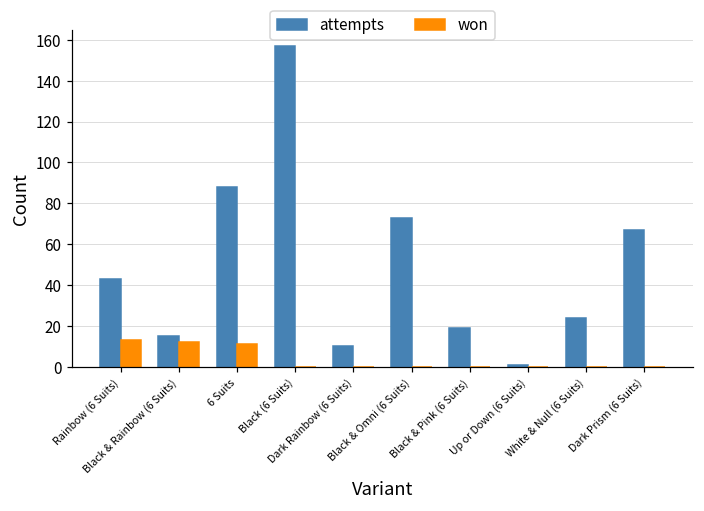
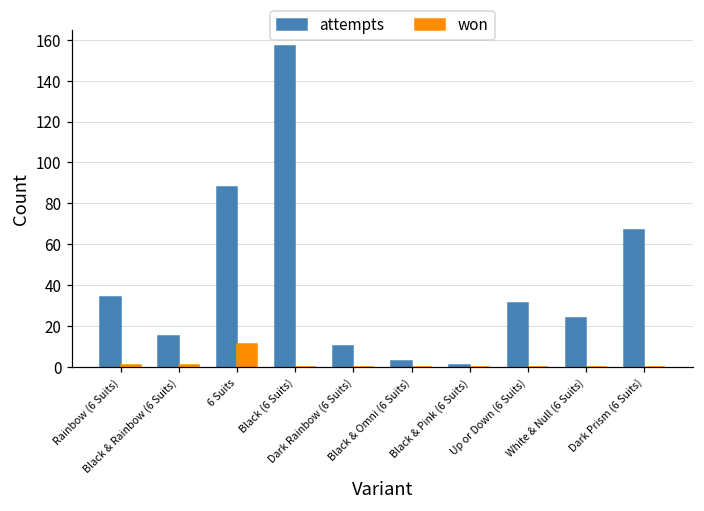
attempts, Rainbow (6 Suits): 43 -> 34
won, Rainbow (6 Suits): 13 -> 1
won, Black & Rainbow (6 Suits): 12 -> 1
attempts, Black & Omni (6 Suits): 73 -> 3
attempts, Black & Pink (6 Suits): 19 -> 1
attempts, Up or Down (6 Suits): 1 -> 31
